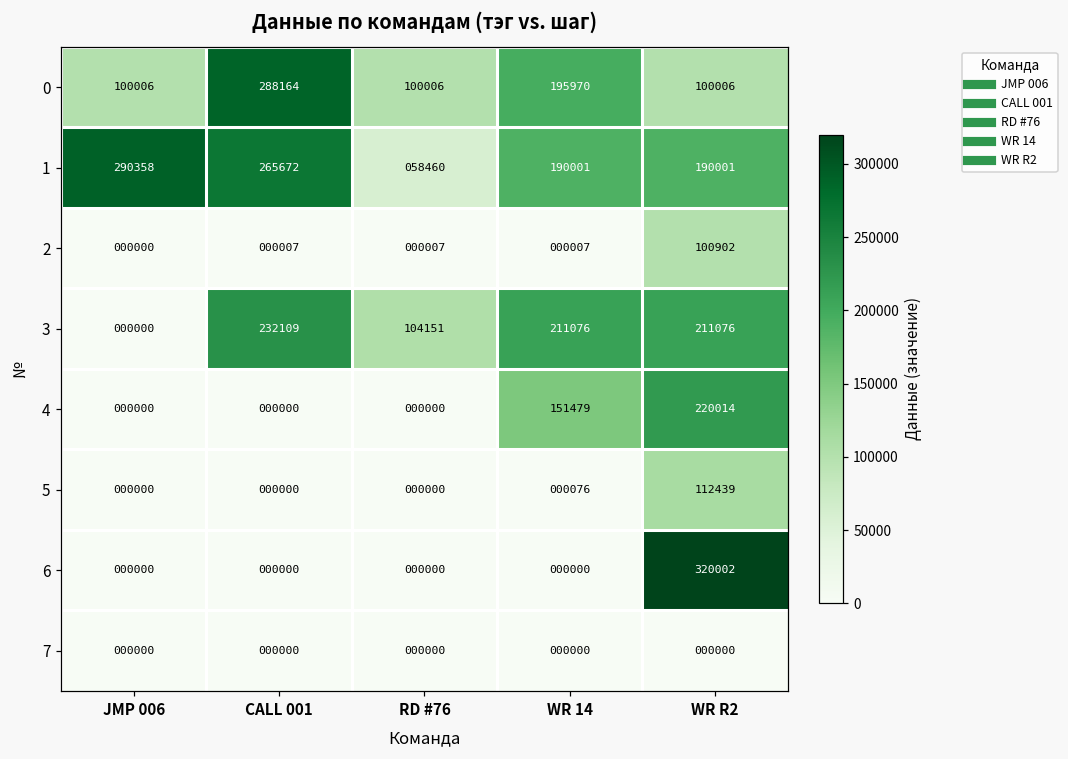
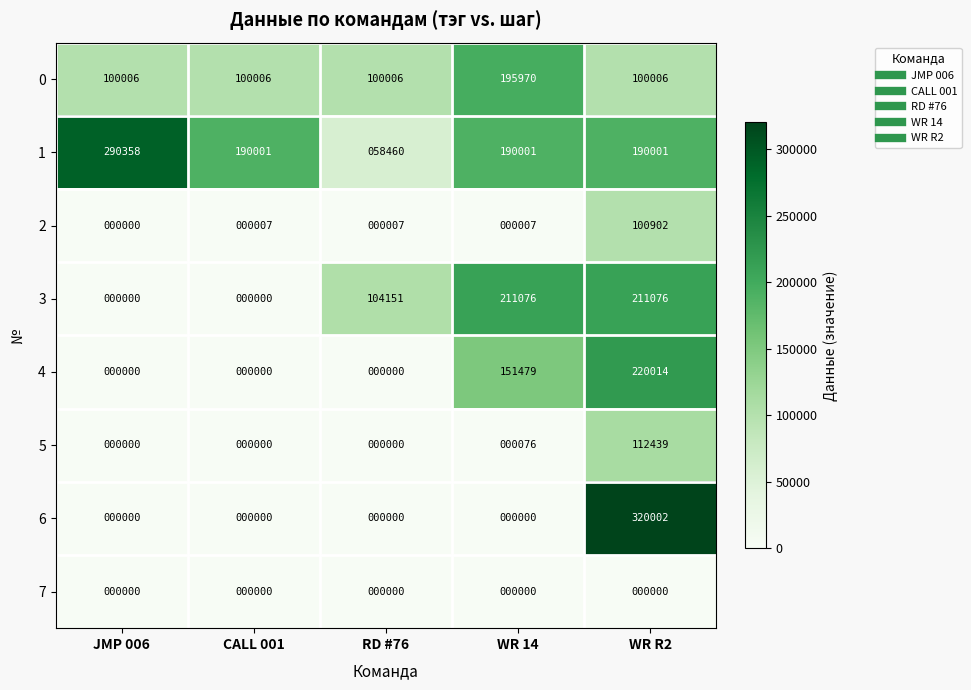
0, CALL 001: 288164 -> 100006
1, CALL 001: 265672 -> 190001
3, CALL 001: 232109 -> 000000
